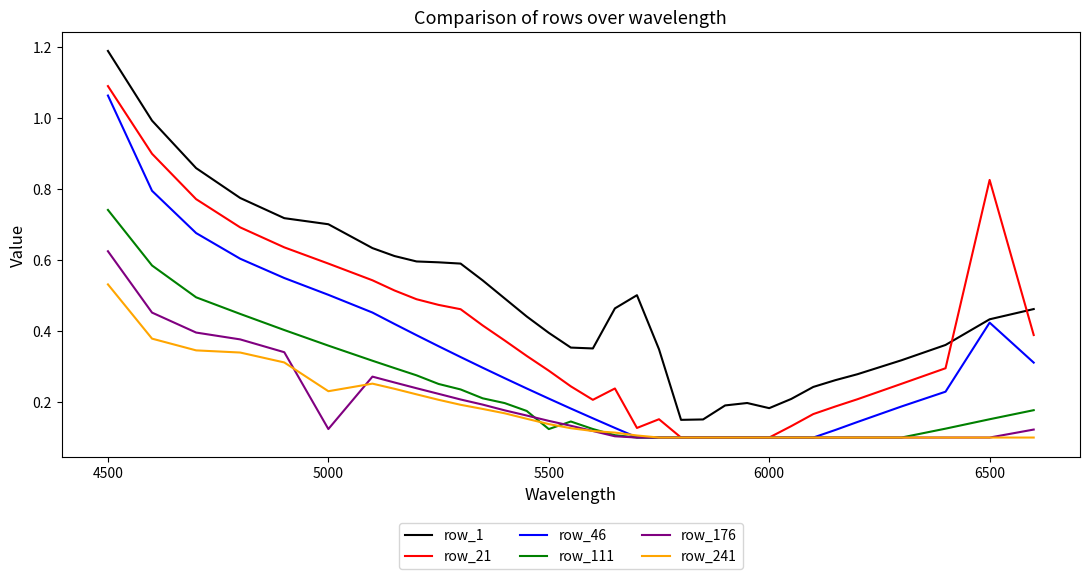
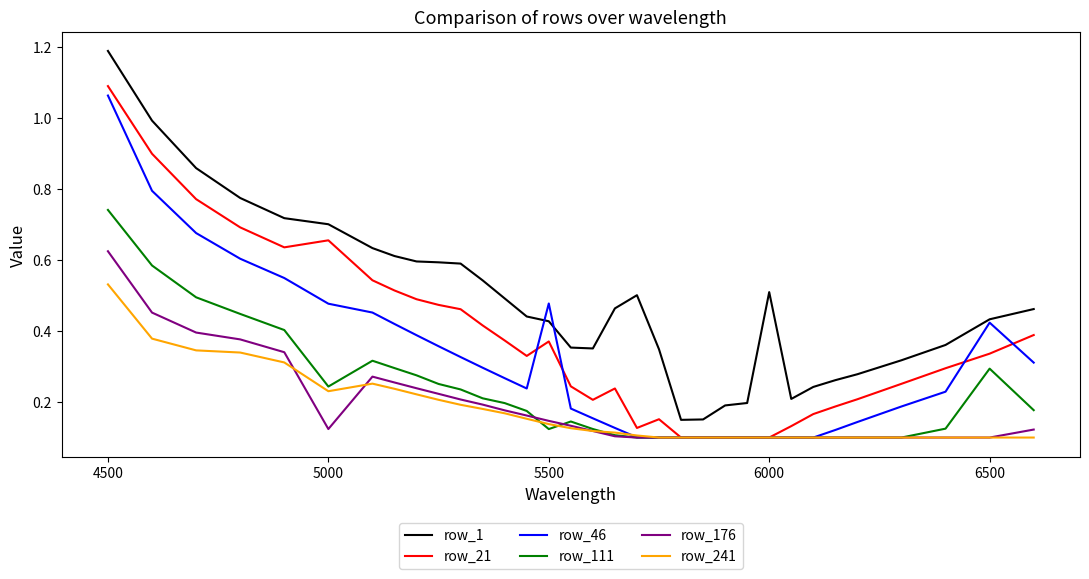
row_21, 5000: 0.59 -> 0.66
row_46, 5000: 0.50 -> 0.48
row_111, 5000: 0.36 -> 0.24
row_1, 5500: 0.40 -> 0.43
row_21, 5500: 0.29 -> 0.37
row_46, 5500: 0.21 -> 0.48
row_1, 6000: 0.18 -> 0.51
row_21, 6500: 0.83 -> 0.34
row_111, 6500: 0.15 -> 0.29
